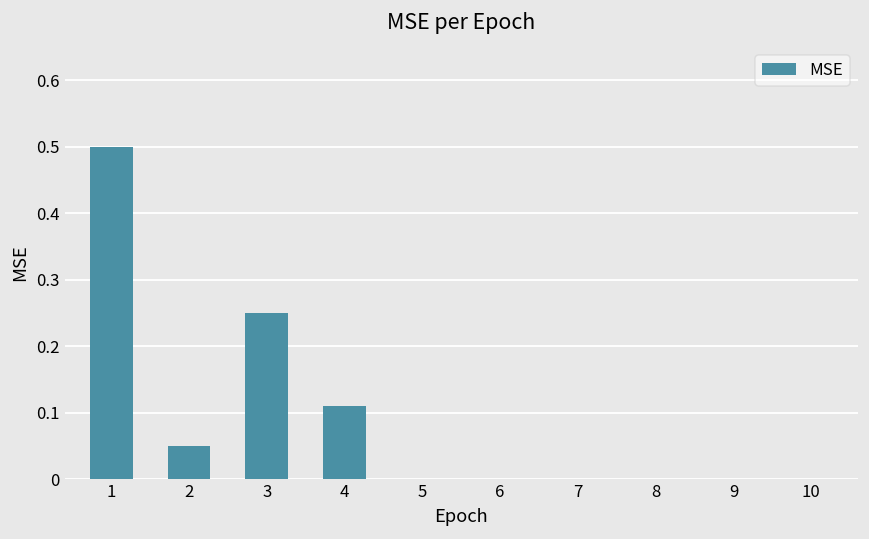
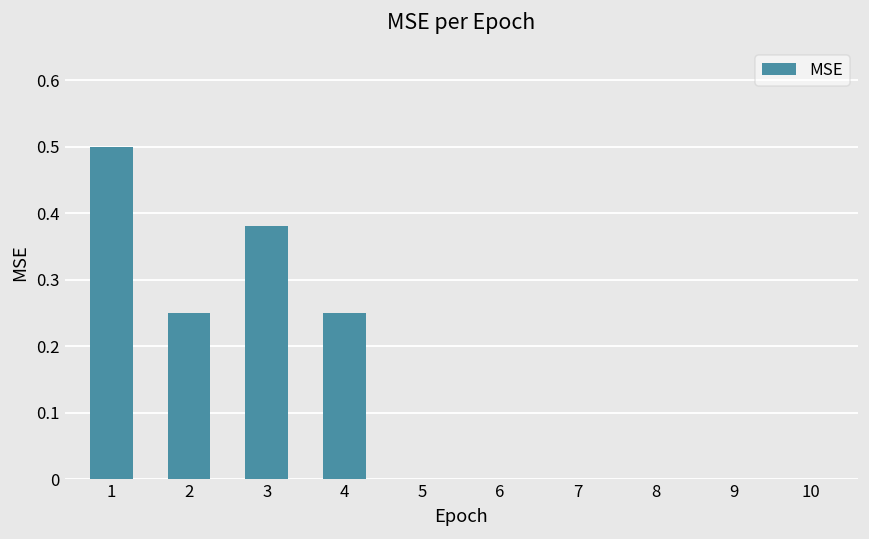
2: 0.05 -> 0.25
3: 0.25 -> 0.38
4: 0.11 -> 0.25
